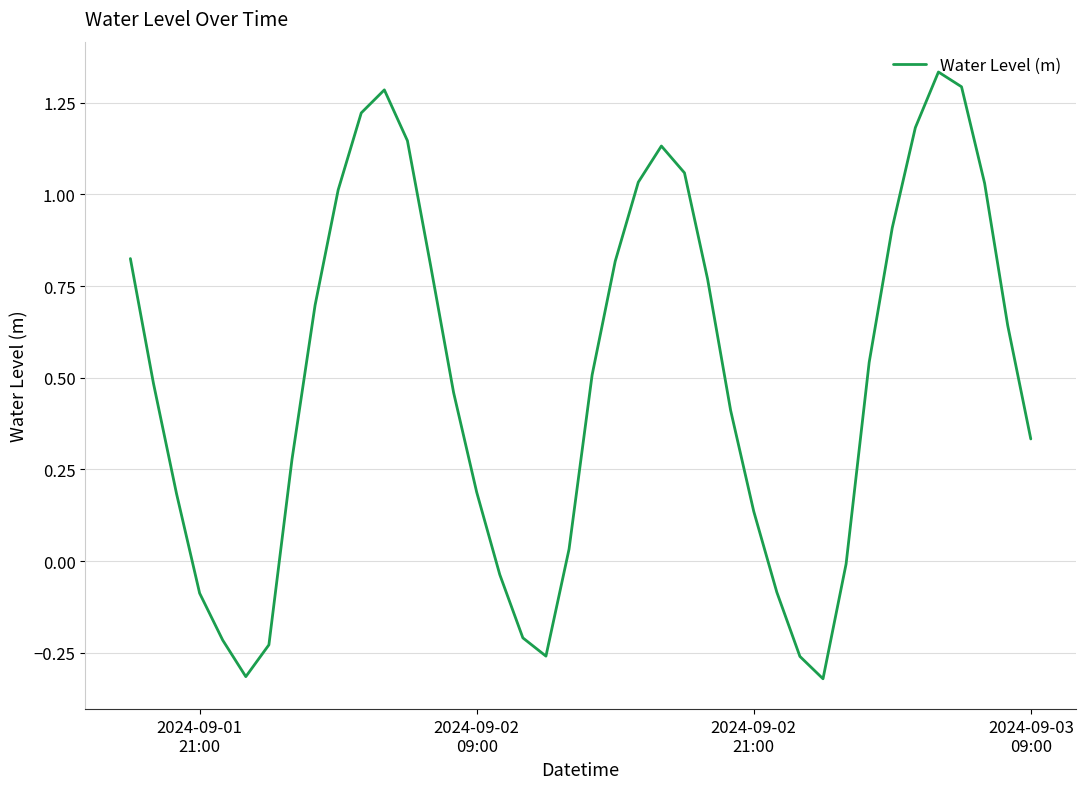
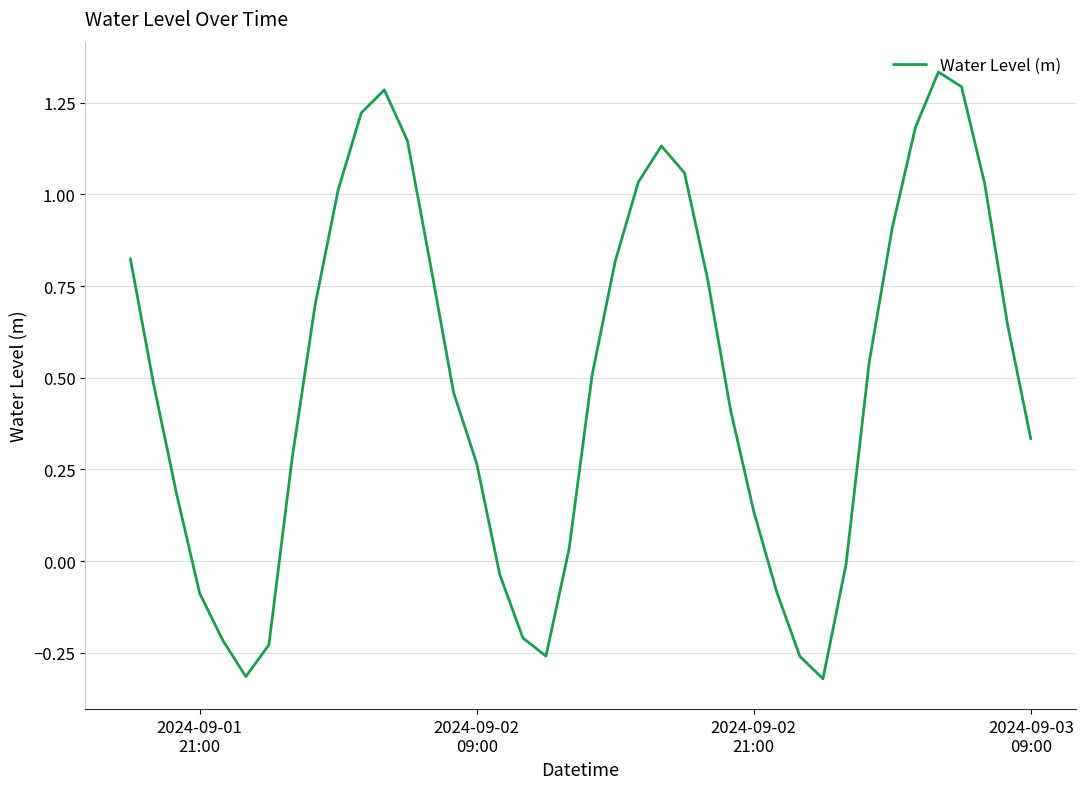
2024-09-02 09:00: 0.19 -> 0.27
